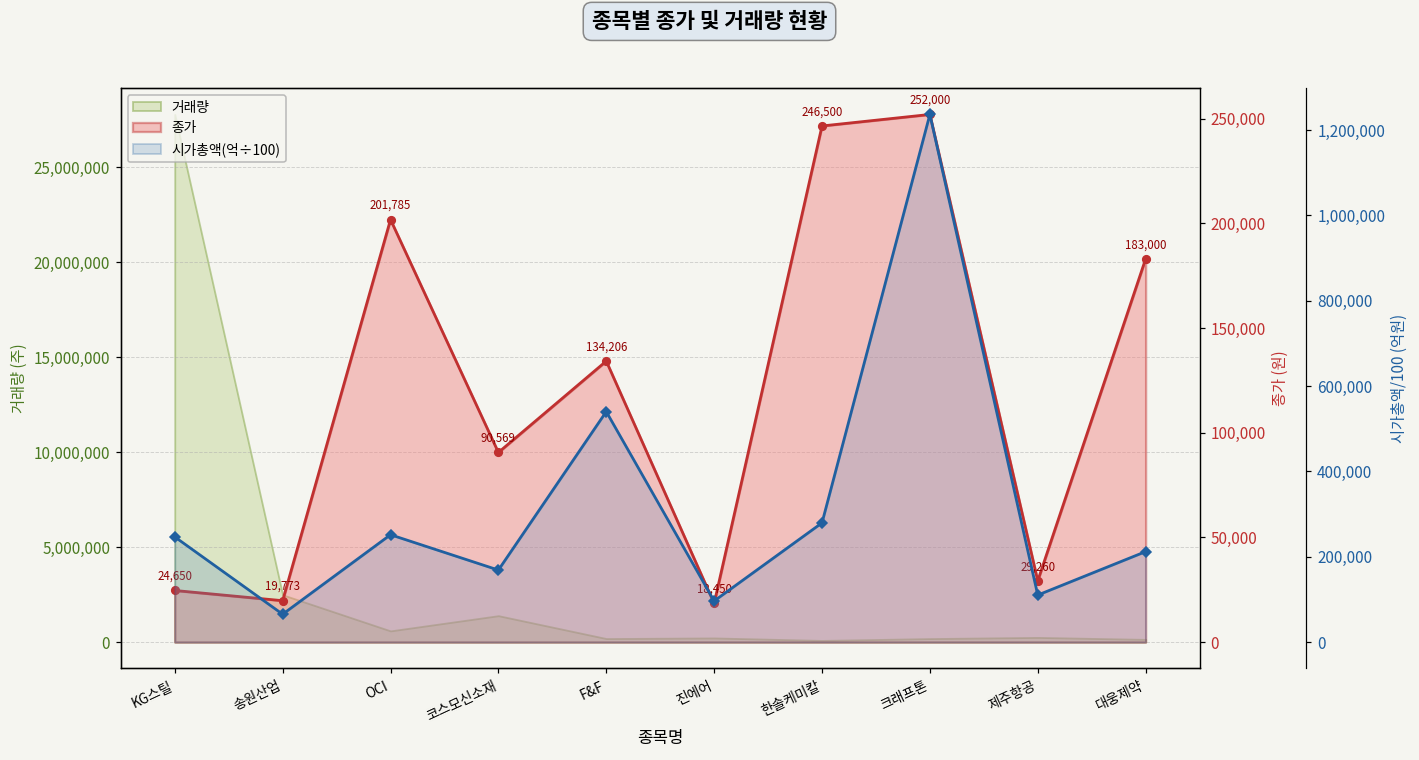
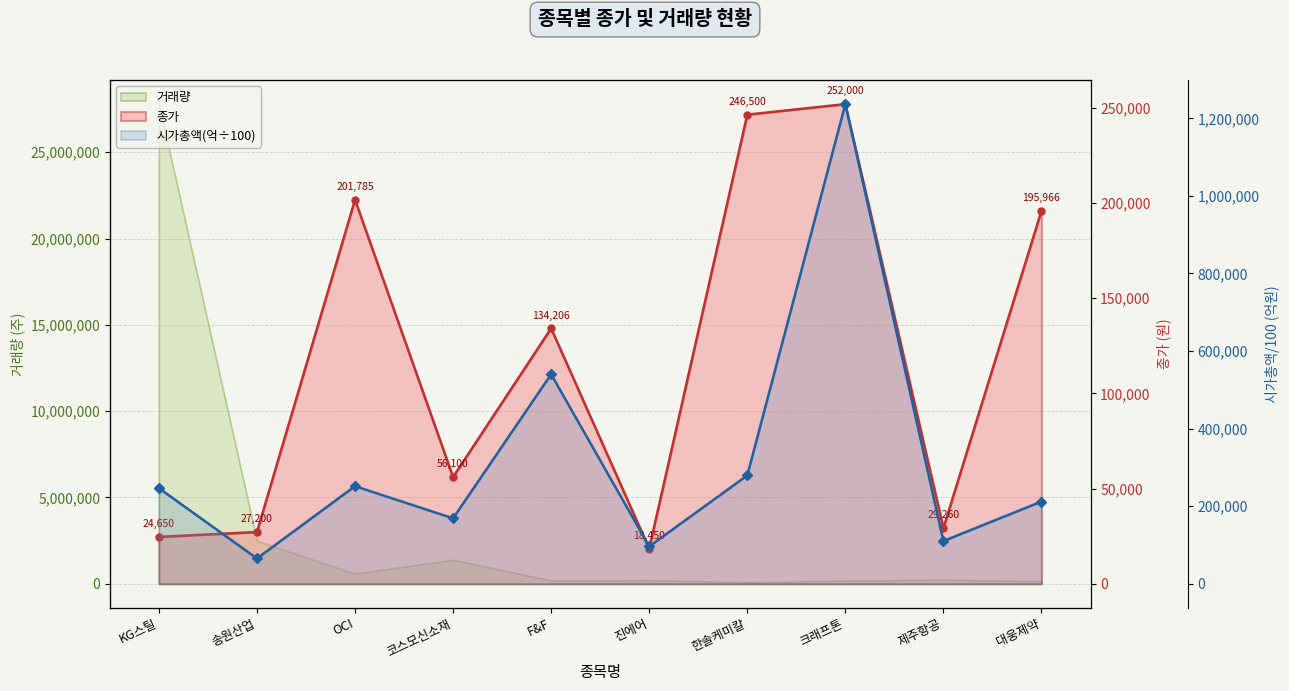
종가, 송원산업: 19,773 -> 27,200
종가, 코스모신소재: 90,569 -> 56,100
종가, 대웅제약: 183,000 -> 195,966
